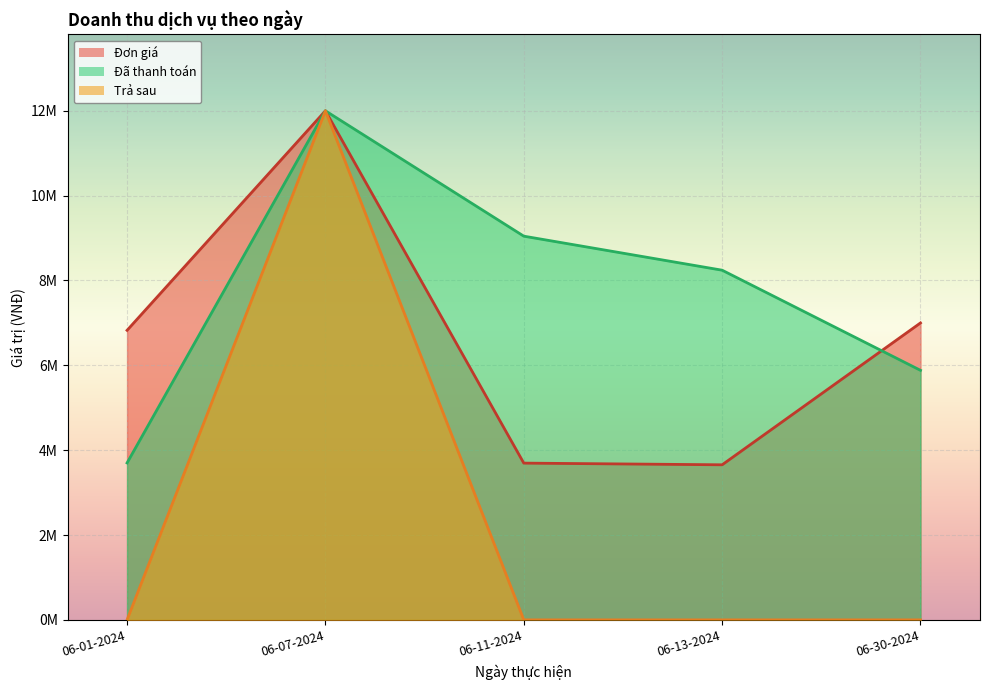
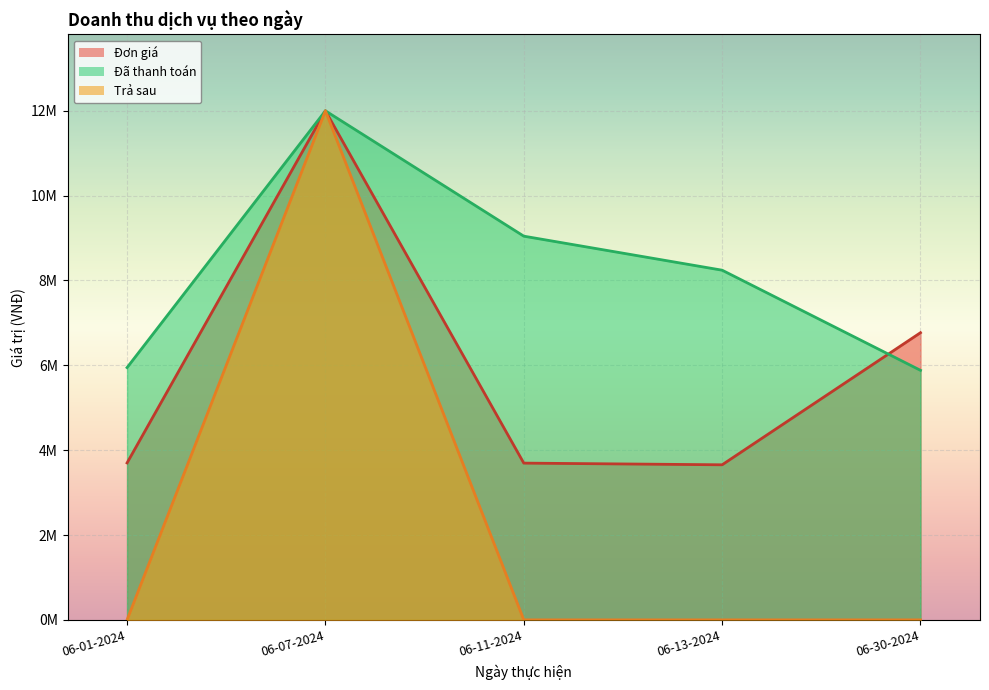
Đơn giá, 06-01-2024: 6800000 -> 3700000
Đã thanh toán, 06-01-2024: 3700000 -> 5900000
Đơn giá, 06-30-2024: 7000000 -> 6800000
